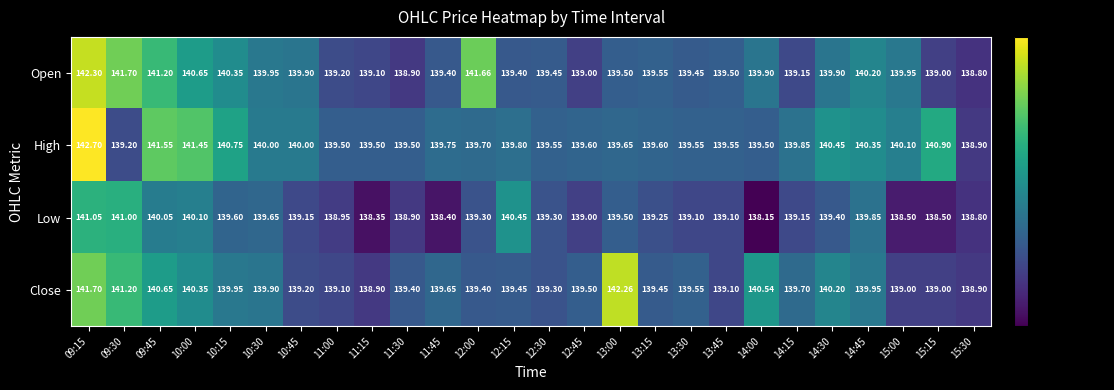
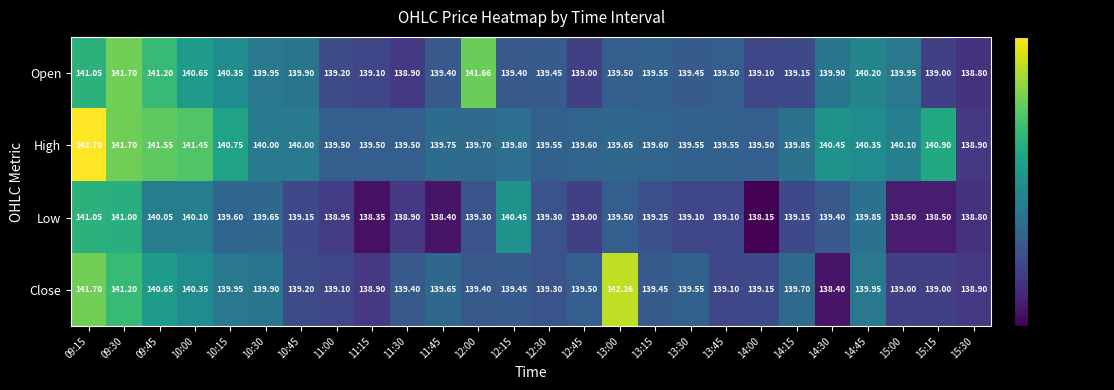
Open, 09:15: 142.30 -> 141.05
Open, 14:00: 139.90 -> 139.10
High, 09:30: 139.20 -> 141.70
Close, 14:00: 140.54 -> 139.15
Close, 14:30: 140.20 -> 138.40
